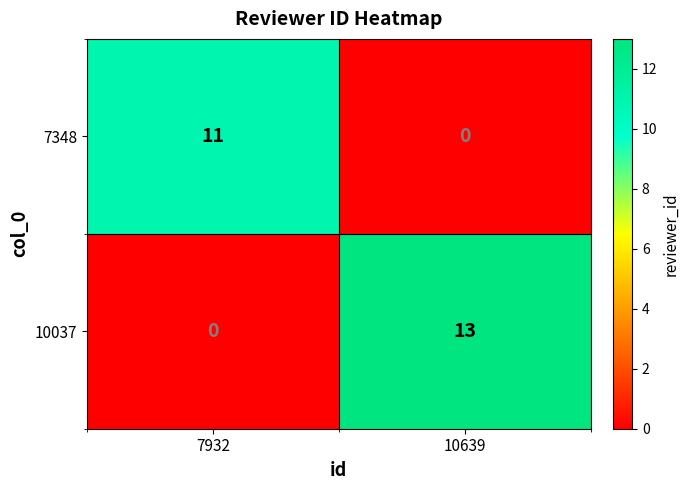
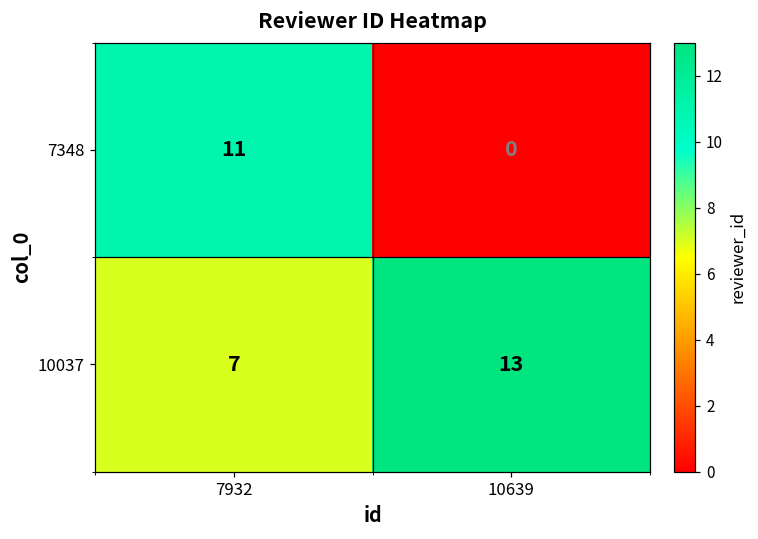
10037, 7932: 0 -> 7
